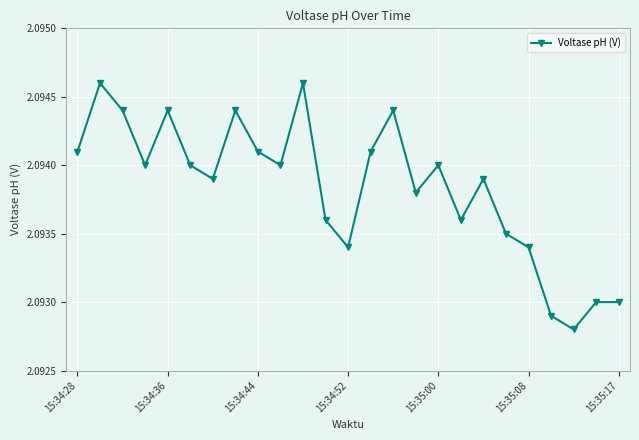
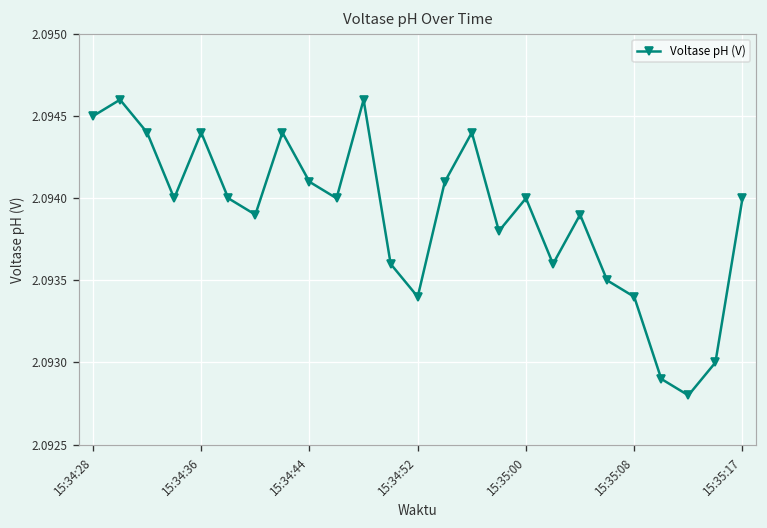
15:34:28: 2.0941 -> 2.0945
15:35:17: 2.093 -> 2.094
